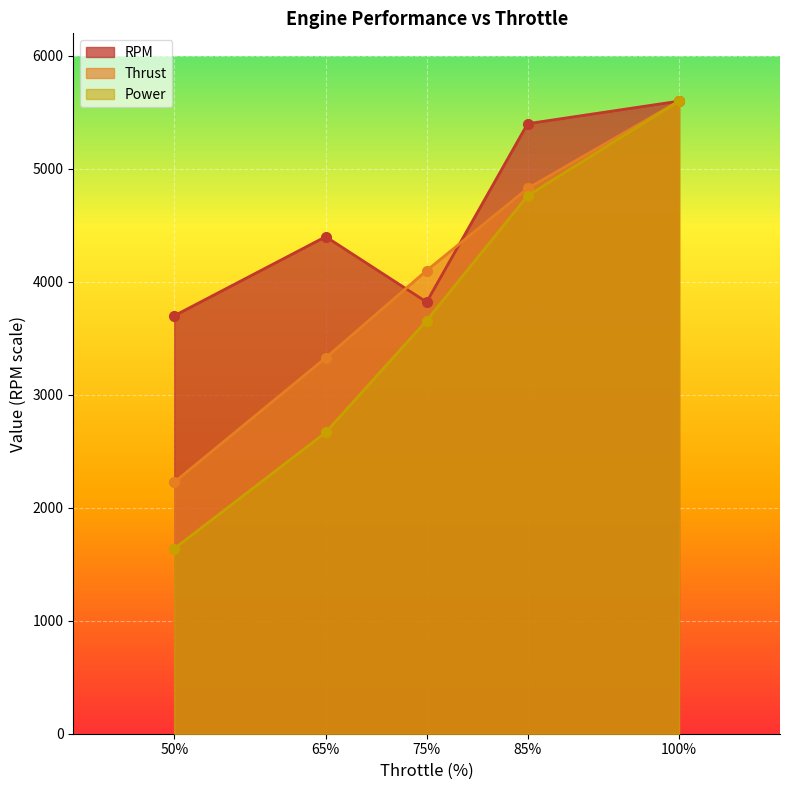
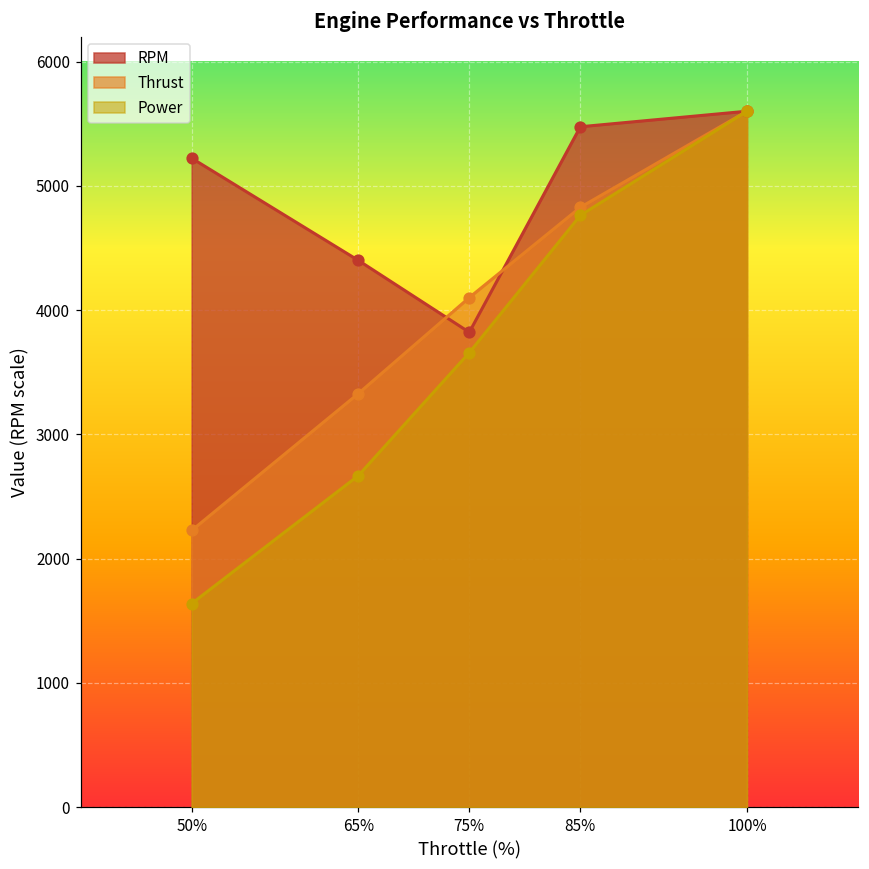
RPM, 50%: 3700 -> 5220
RPM, 85%: 5400 -> 5480
